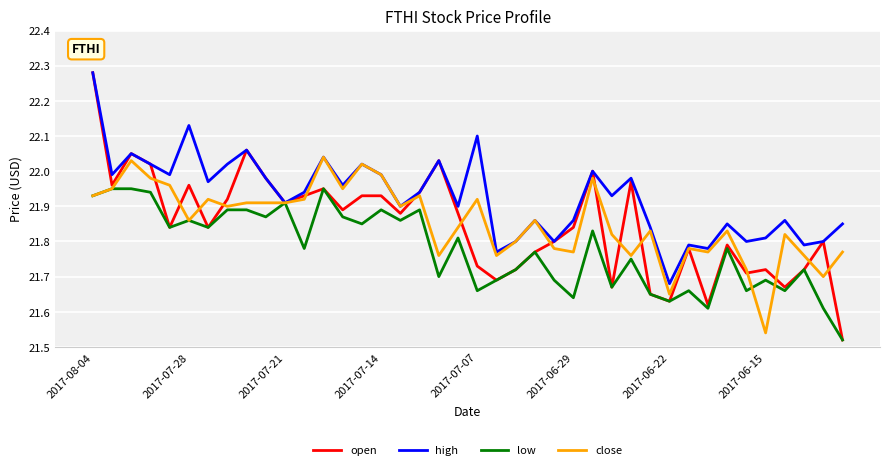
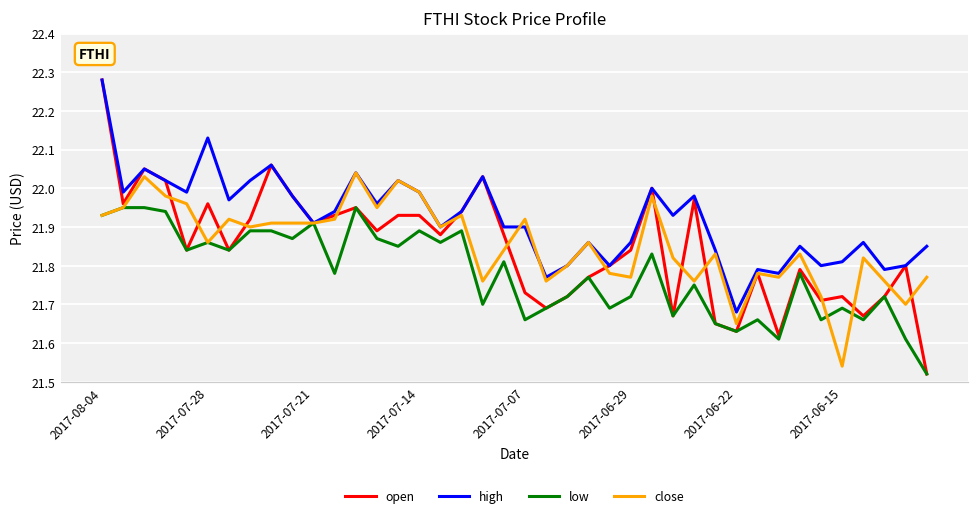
high, 2017-07-07: 22.1 -> 21.9
low, 2017-06-29: 21.64 -> 21.72
